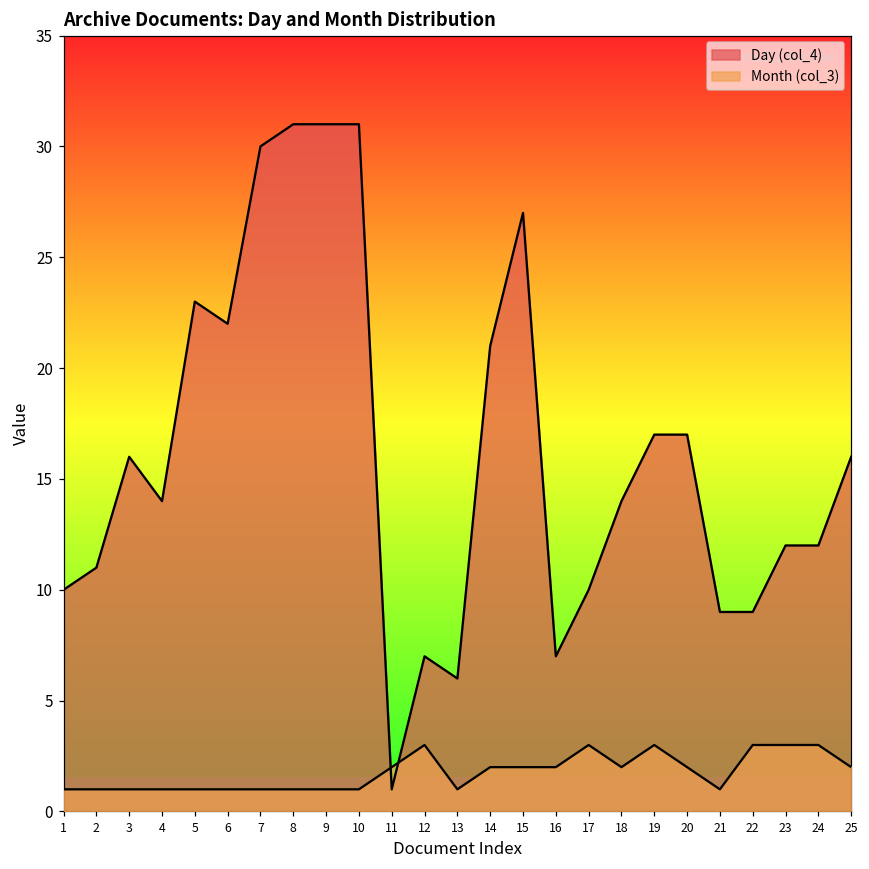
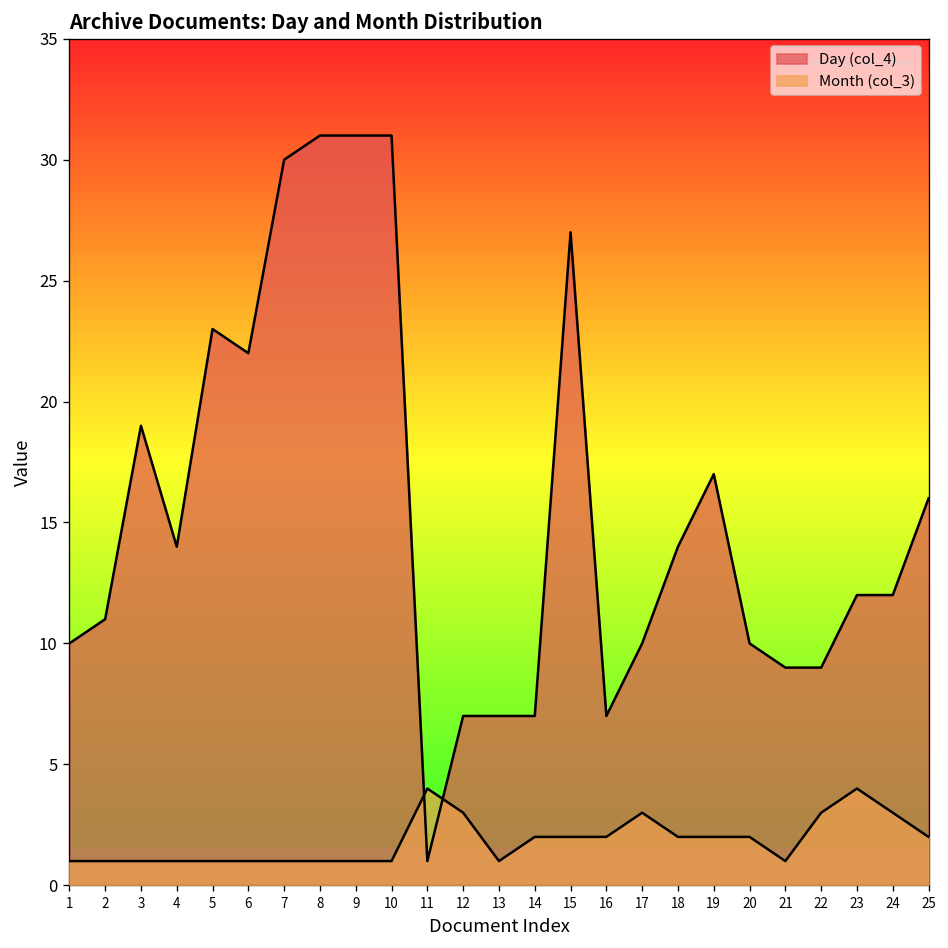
Day (col_4), 3: 16 -> 19
Month (col_3), 11: 2 -> 4
Day (col_4), 13: 6 -> 7
Day (col_4), 14: 21 -> 7
Month (col_3), 19: 3 -> 2
Day (col_4), 20: 17 -> 10
Month (col_3), 23: 3 -> 4
